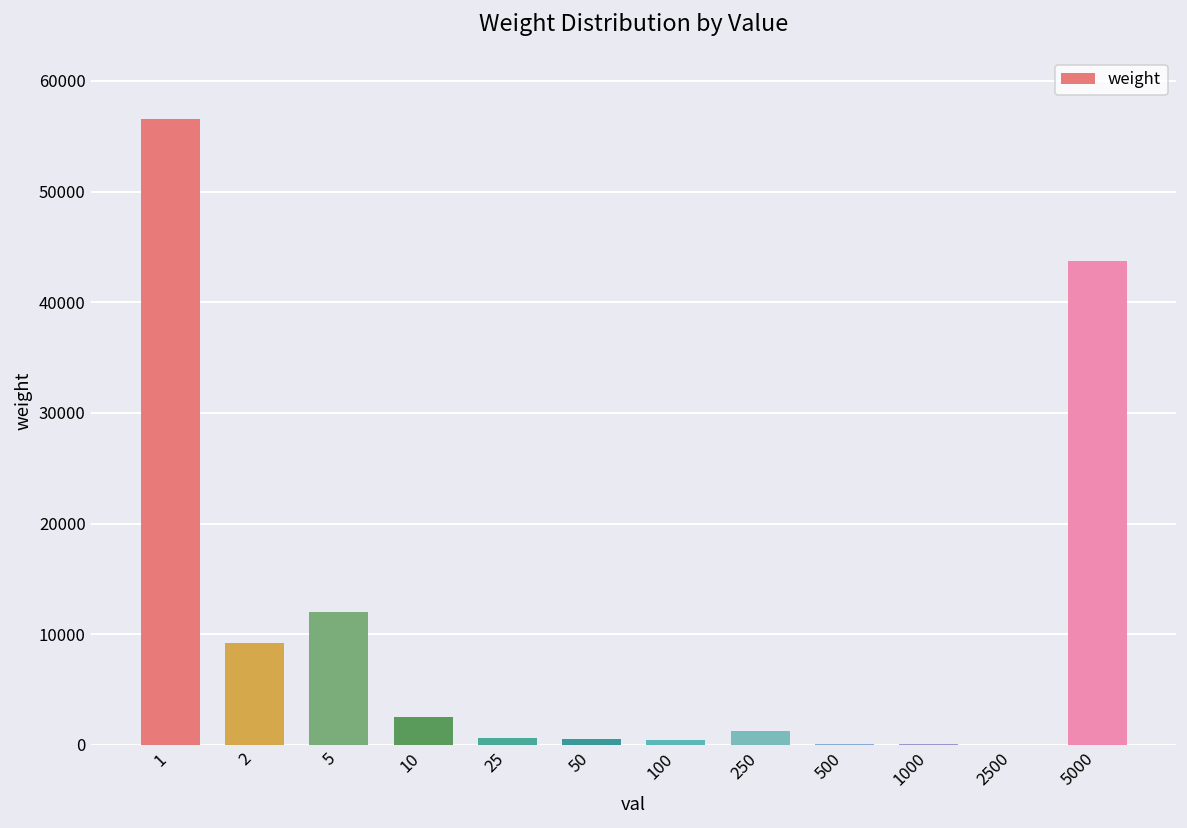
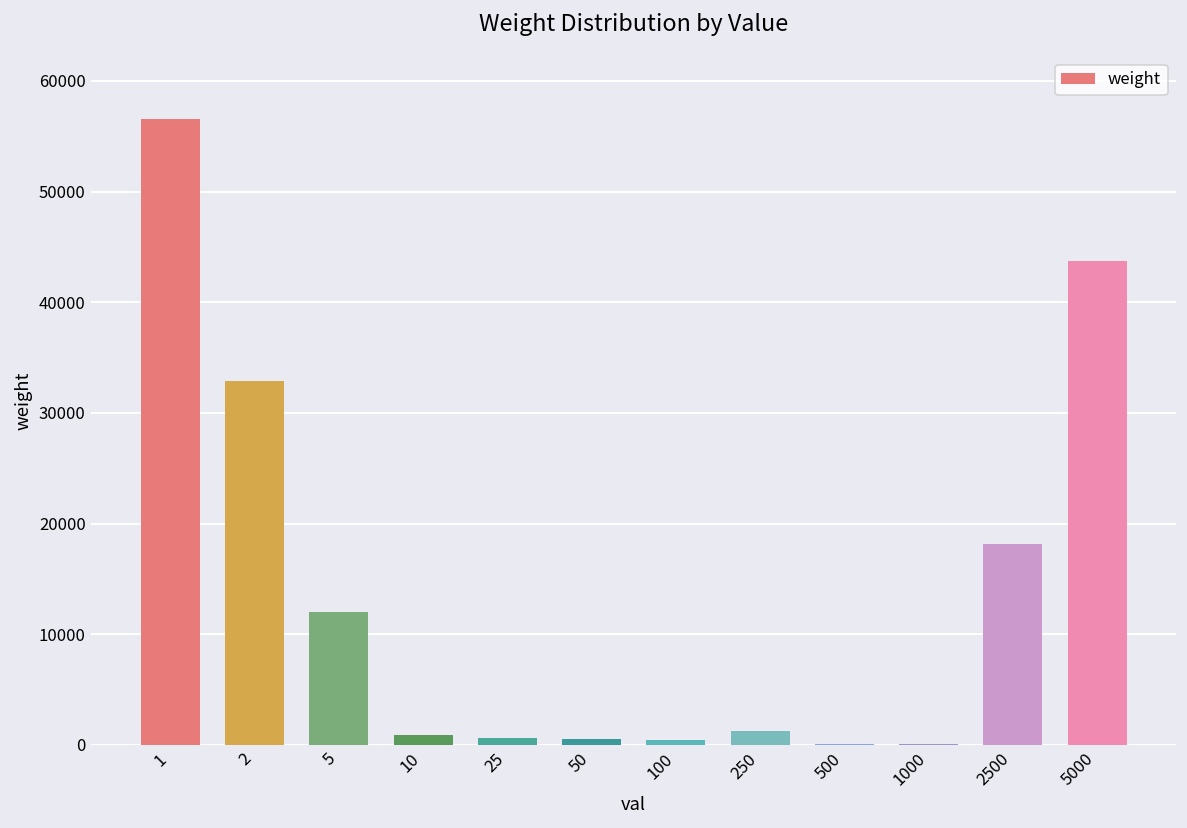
2: 9000 -> 33000
10: 3000 -> 1000
2500: 0 -> 18000
